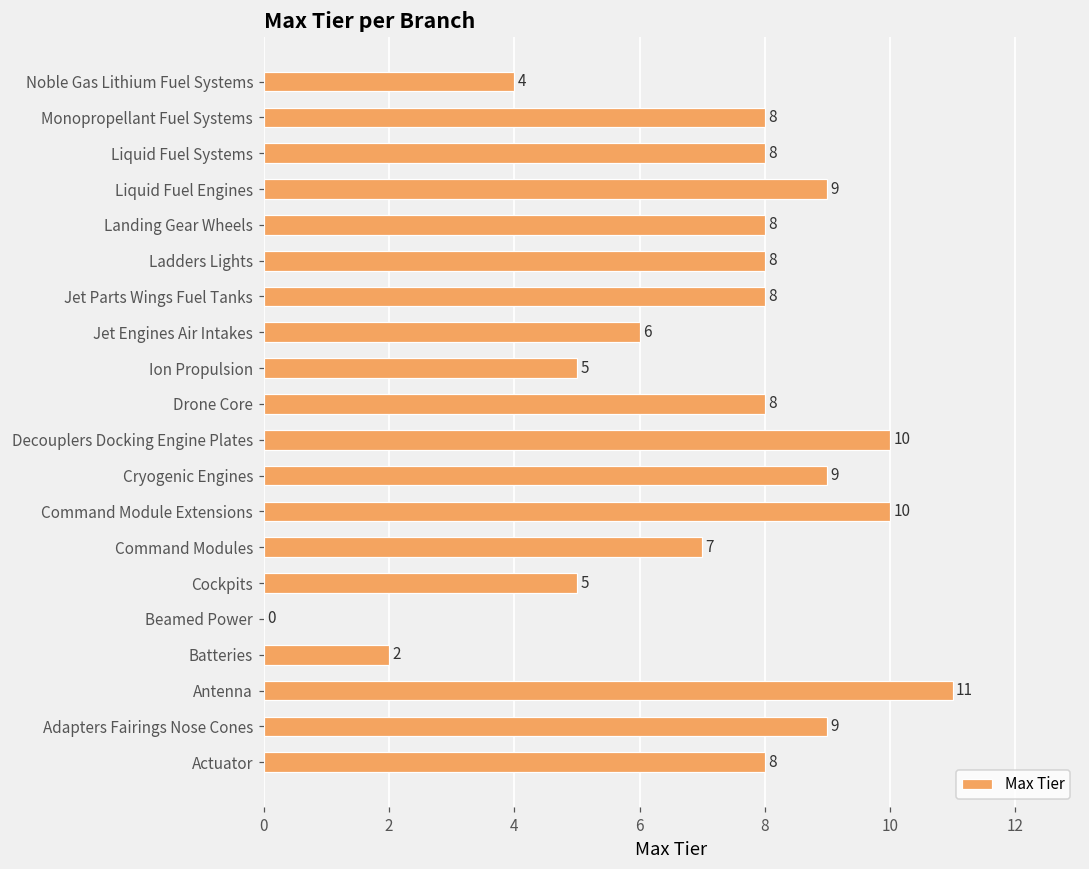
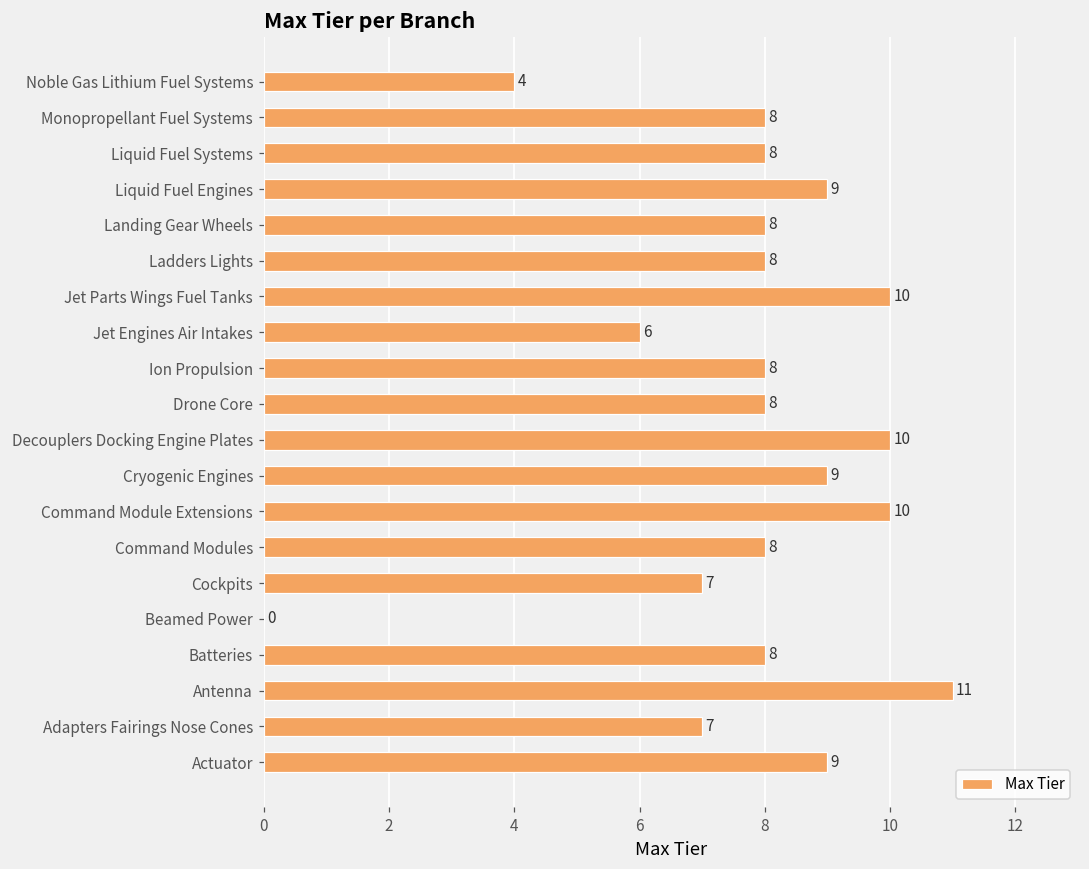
Jet Parts Wings Fuel Tanks: 8 -> 10
Ion Propulsion: 5 -> 8
Command Modules: 7 -> 8
Cockpits: 5 -> 7
Batteries: 2 -> 8
Adapters Fairings Nose Cones: 9 -> 7
Actuator: 8 -> 9
